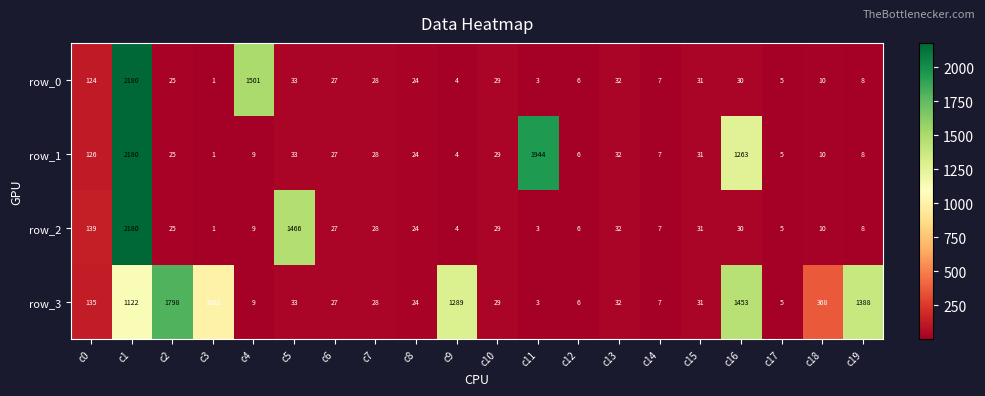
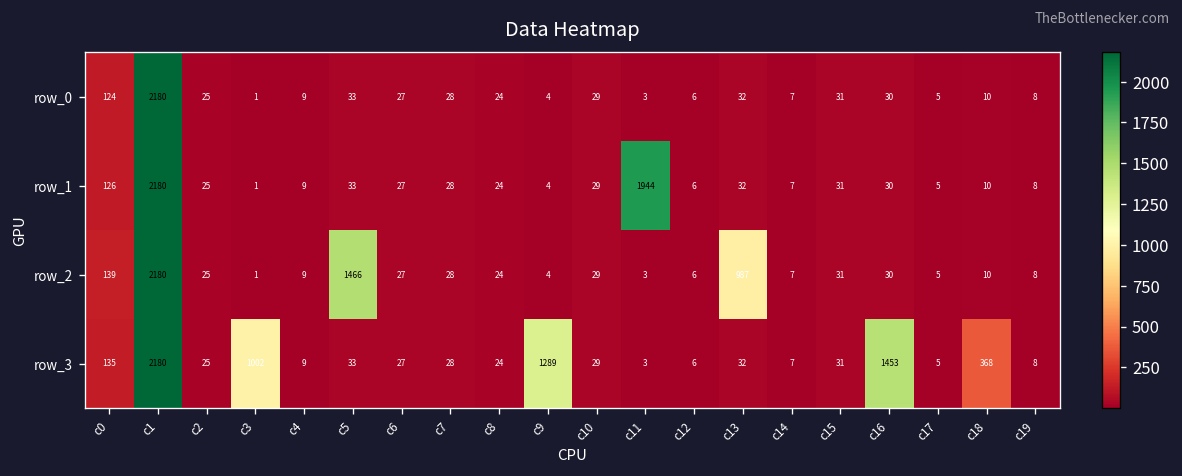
row_0, c4: 1501 -> 9
row_1, c16: 1263 -> 30
row_2, c13: 32 -> 987
row_3, c1: 1122 -> 2180
row_3, c2: 1798 -> 25
row_3, c19: 1388 -> 8
